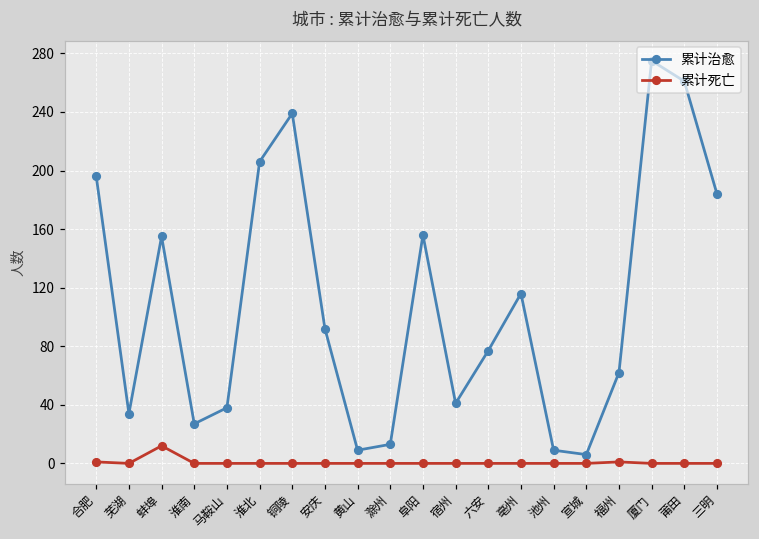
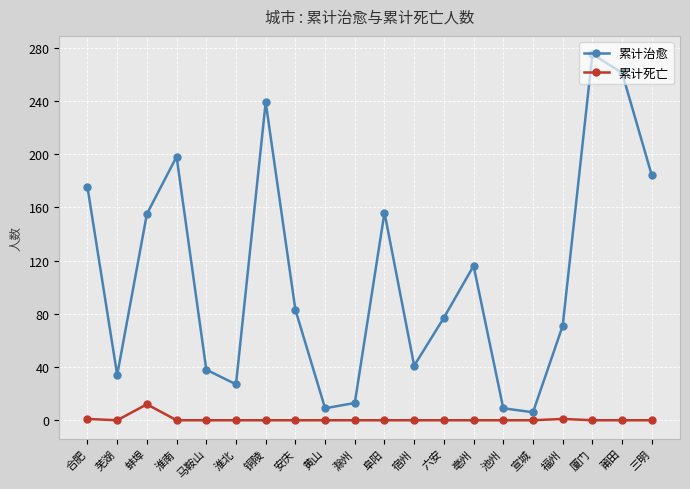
累计治愈, 合肥: 196 -> 175
累计治愈, 淮南: 27 -> 198
累计治愈, 淮北: 206 -> 27
累计治愈, 安庆: 92 -> 83
累计治愈, 福州: 62 -> 71
